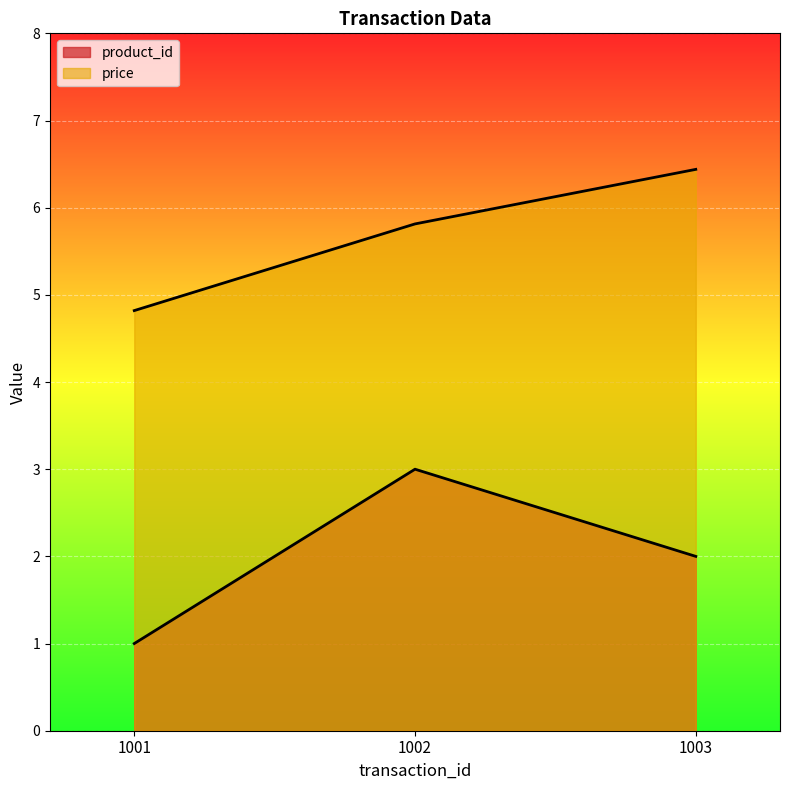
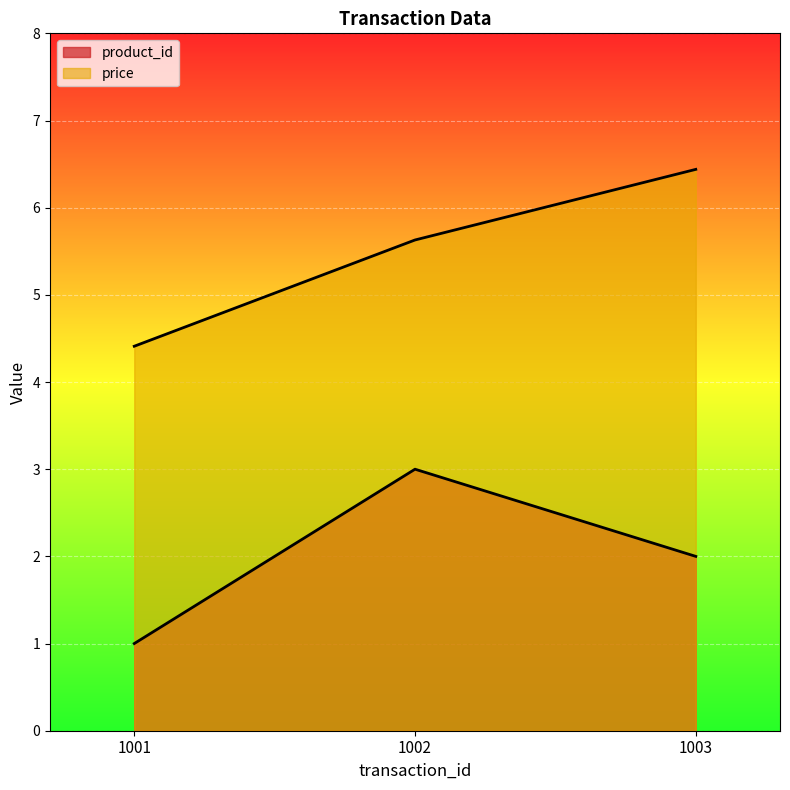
price, 1001: 4.8 -> 4.4
price, 1002: 5.8 -> 5.6
